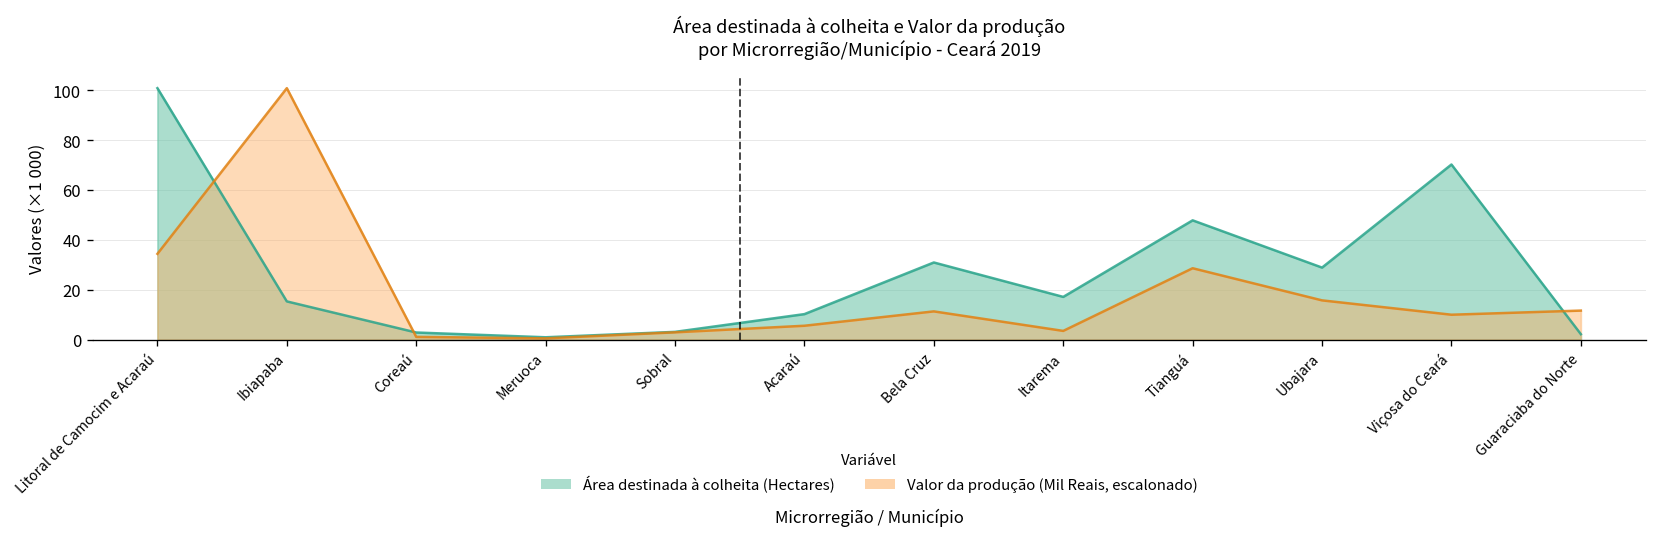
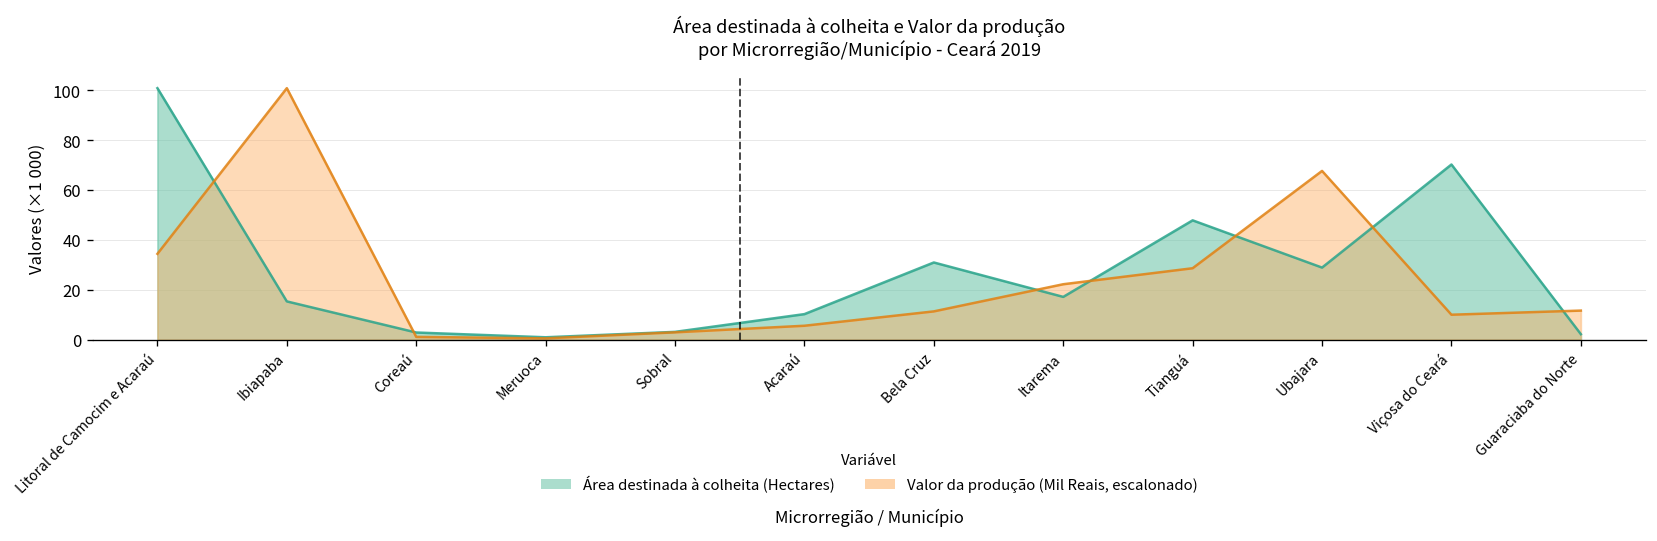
Valor da produção (Mil Reais, escalonado), Itarema: 4 -> 22
Valor da produção (Mil Reais, escalonado), Ubajara: 16 -> 68
